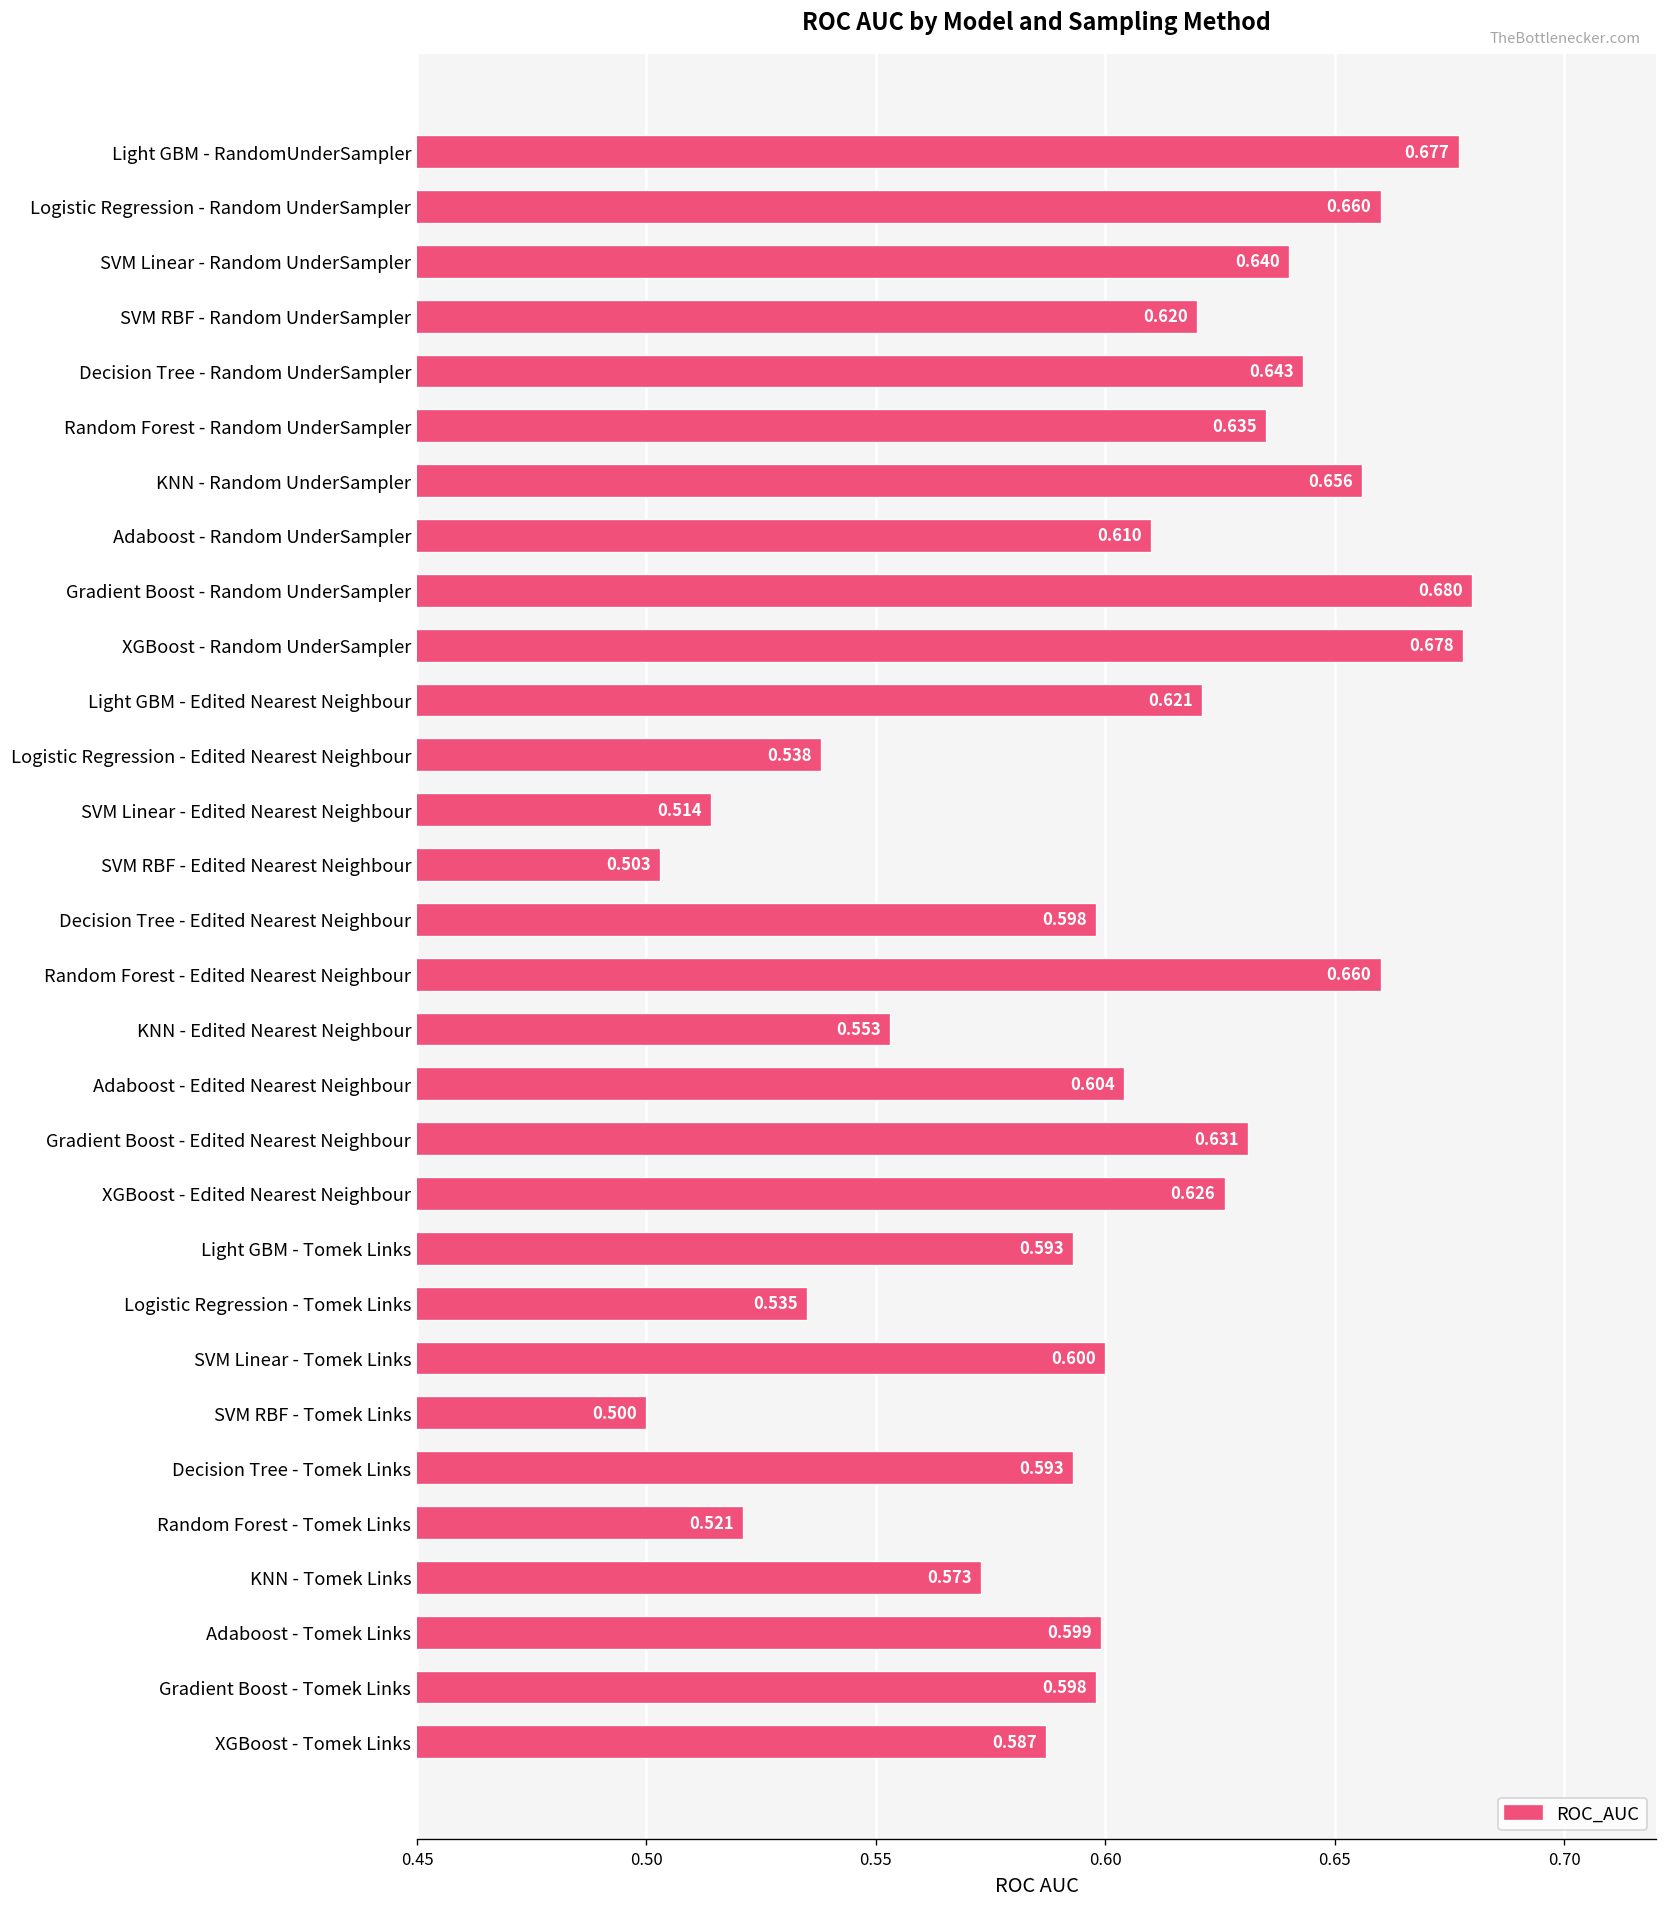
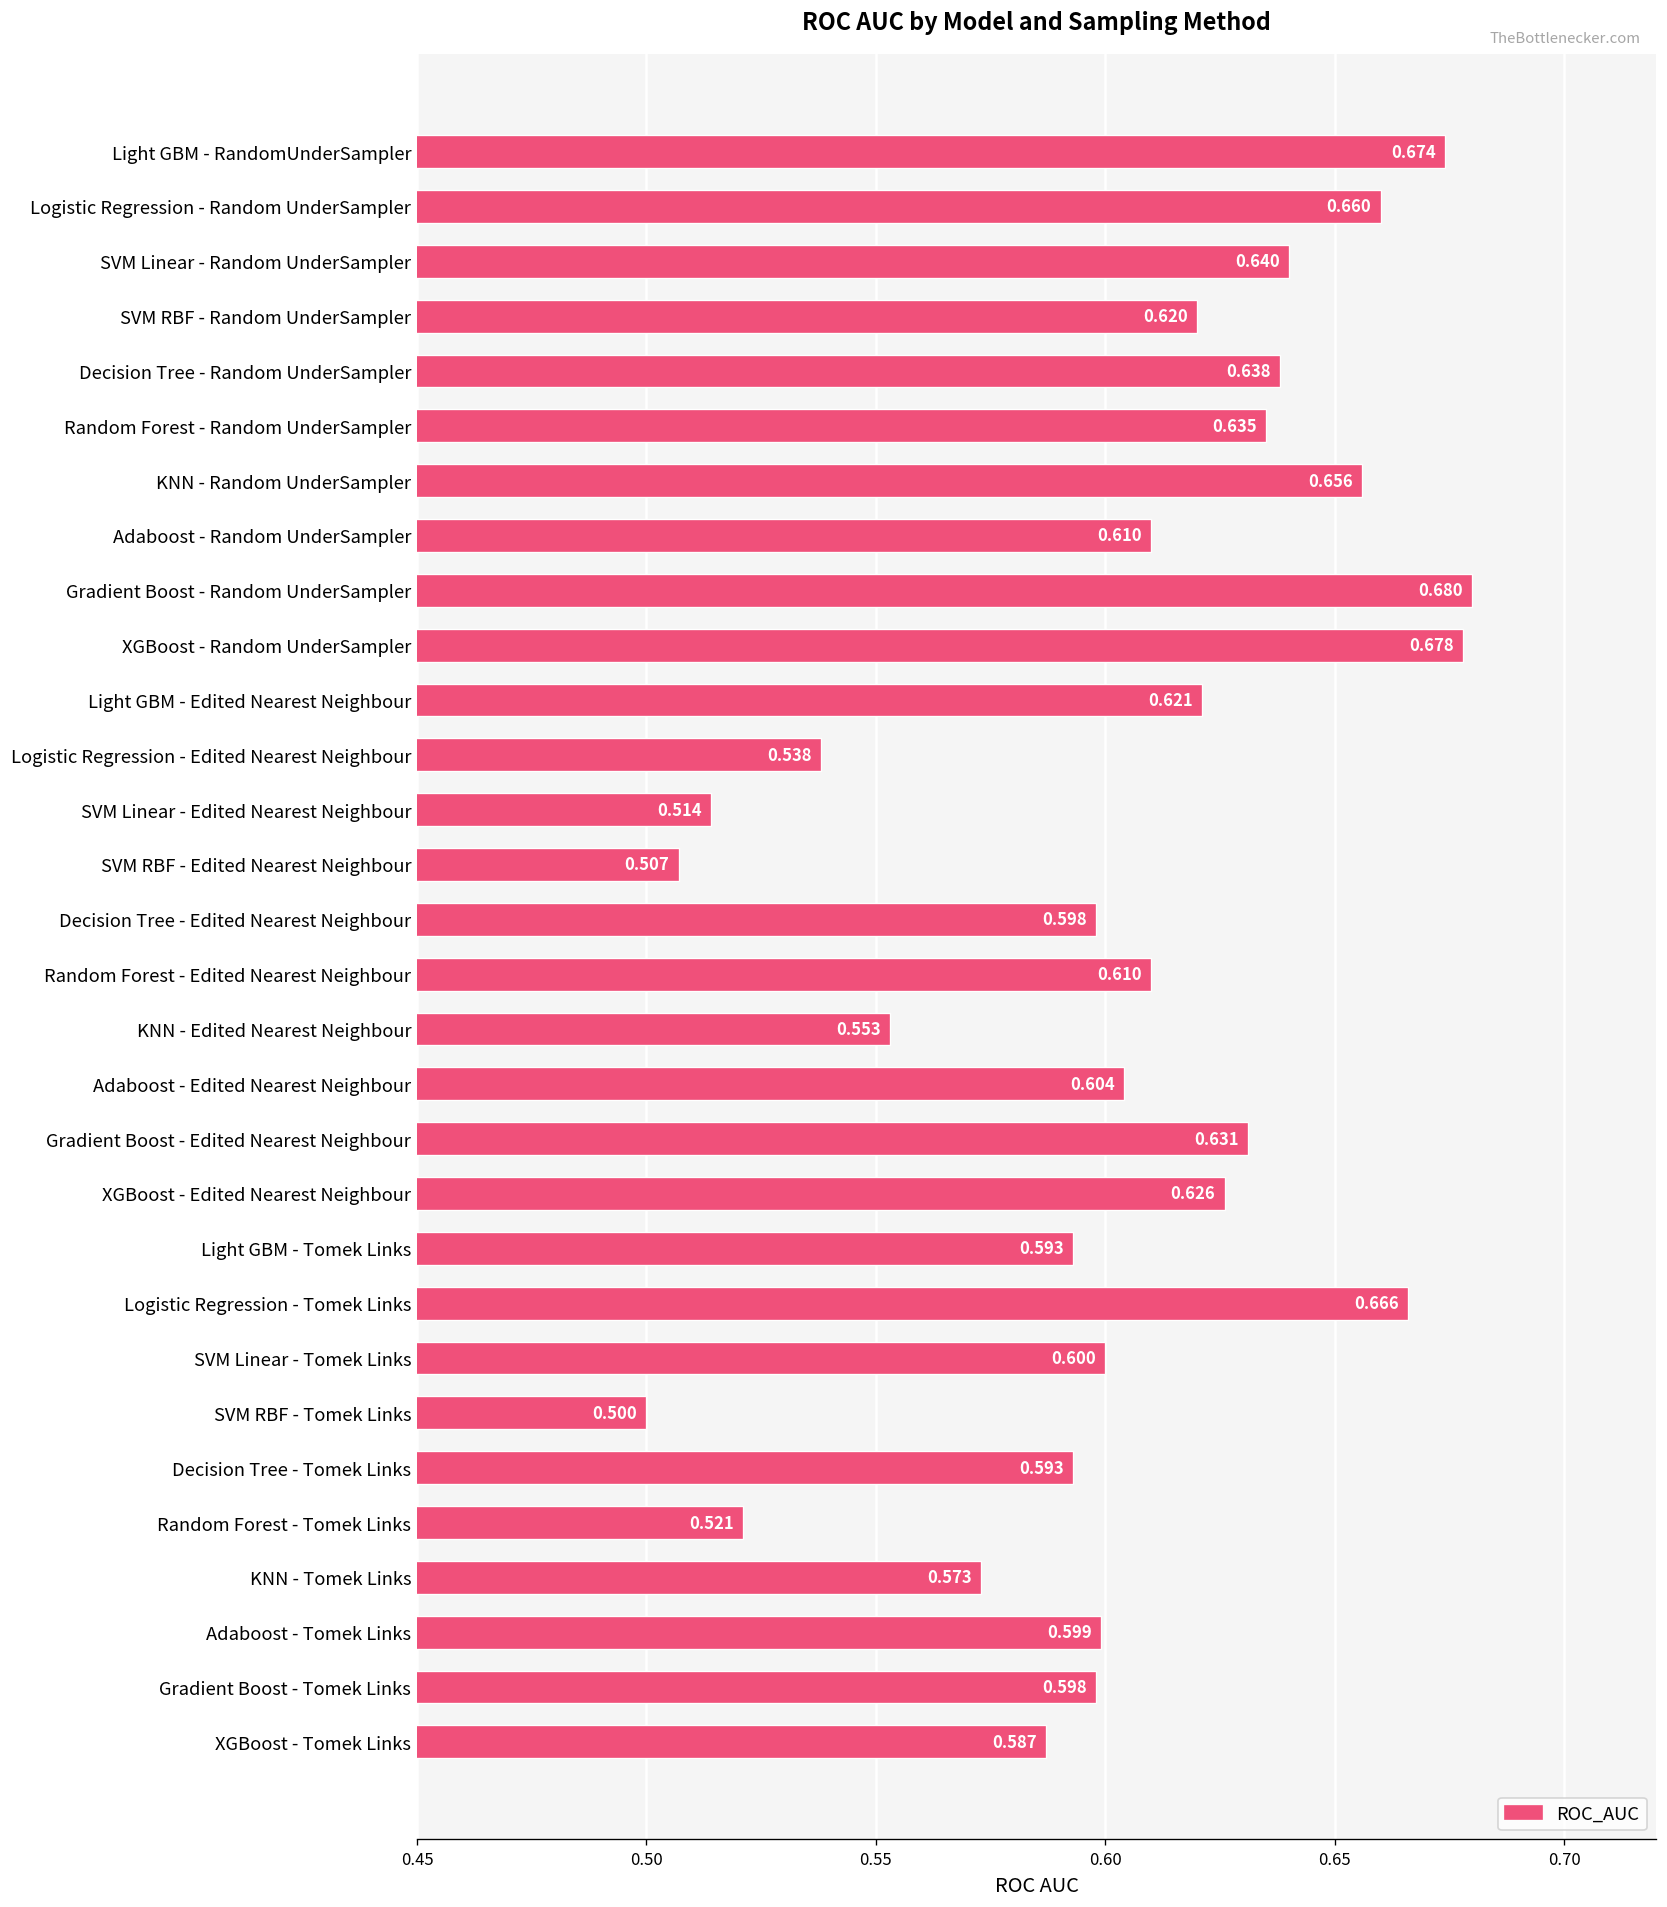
Light GBM - RandomUnderSampler: 0.677 -> 0.674
Decision Tree - Random UnderSampler: 0.643 -> 0.638
SVM RBF - Edited Nearest Neighbour: 0.503 -> 0.507
Random Forest - Edited Nearest Neighbour: 0.660 -> 0.610
Logistic Regression - Tomek Links: 0.535 -> 0.666
